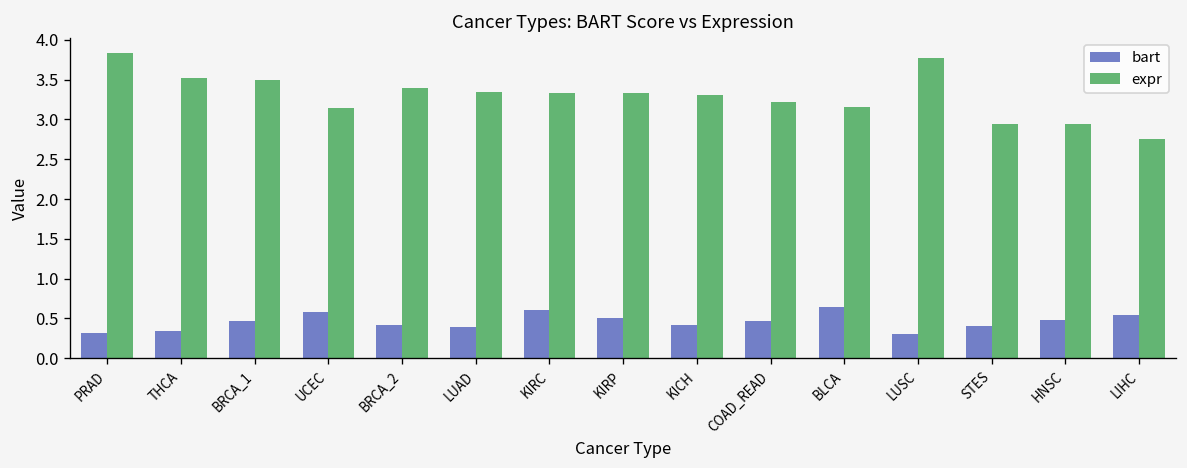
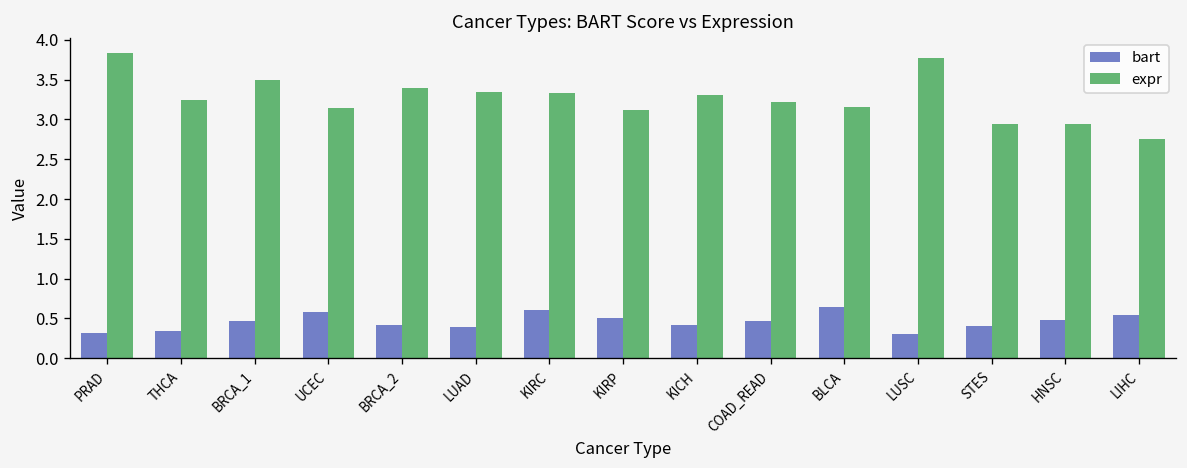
expr, THCA: 3.5 -> 3.2
expr, KIRP: 3.3 -> 3.1
